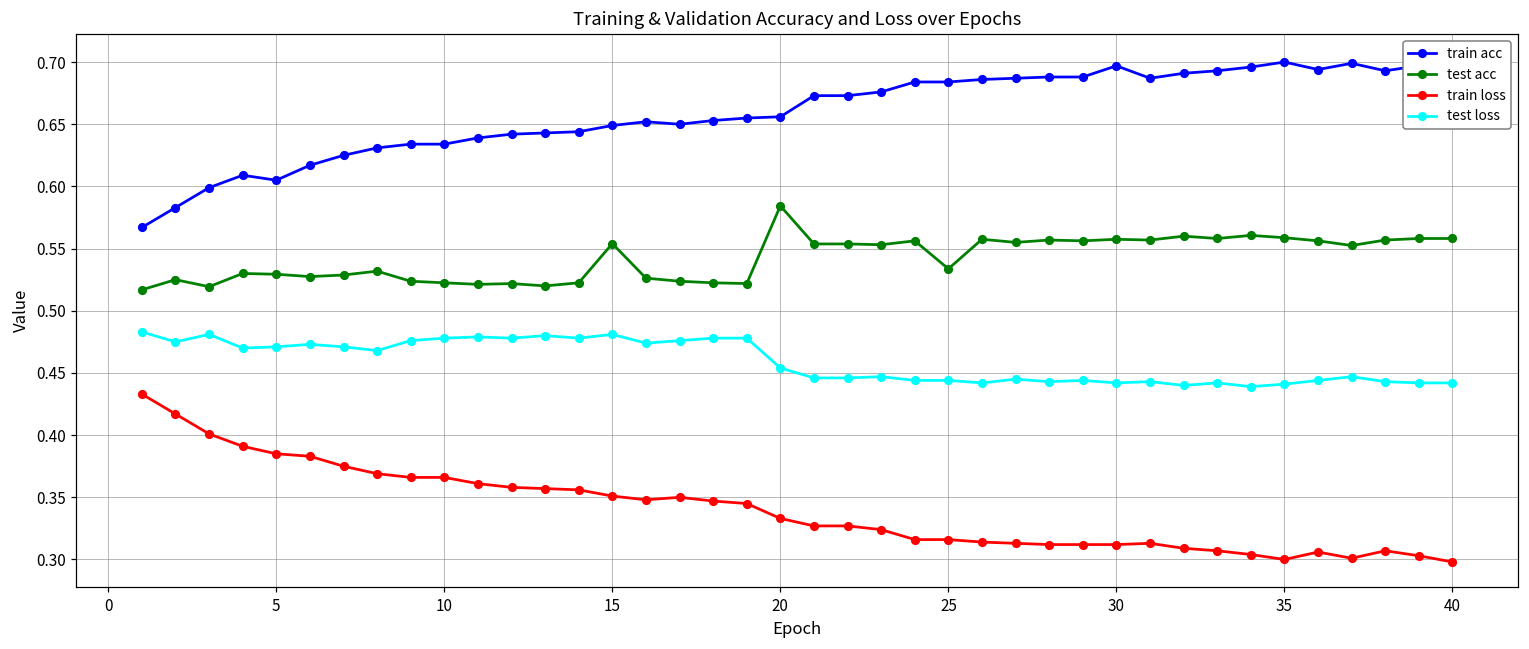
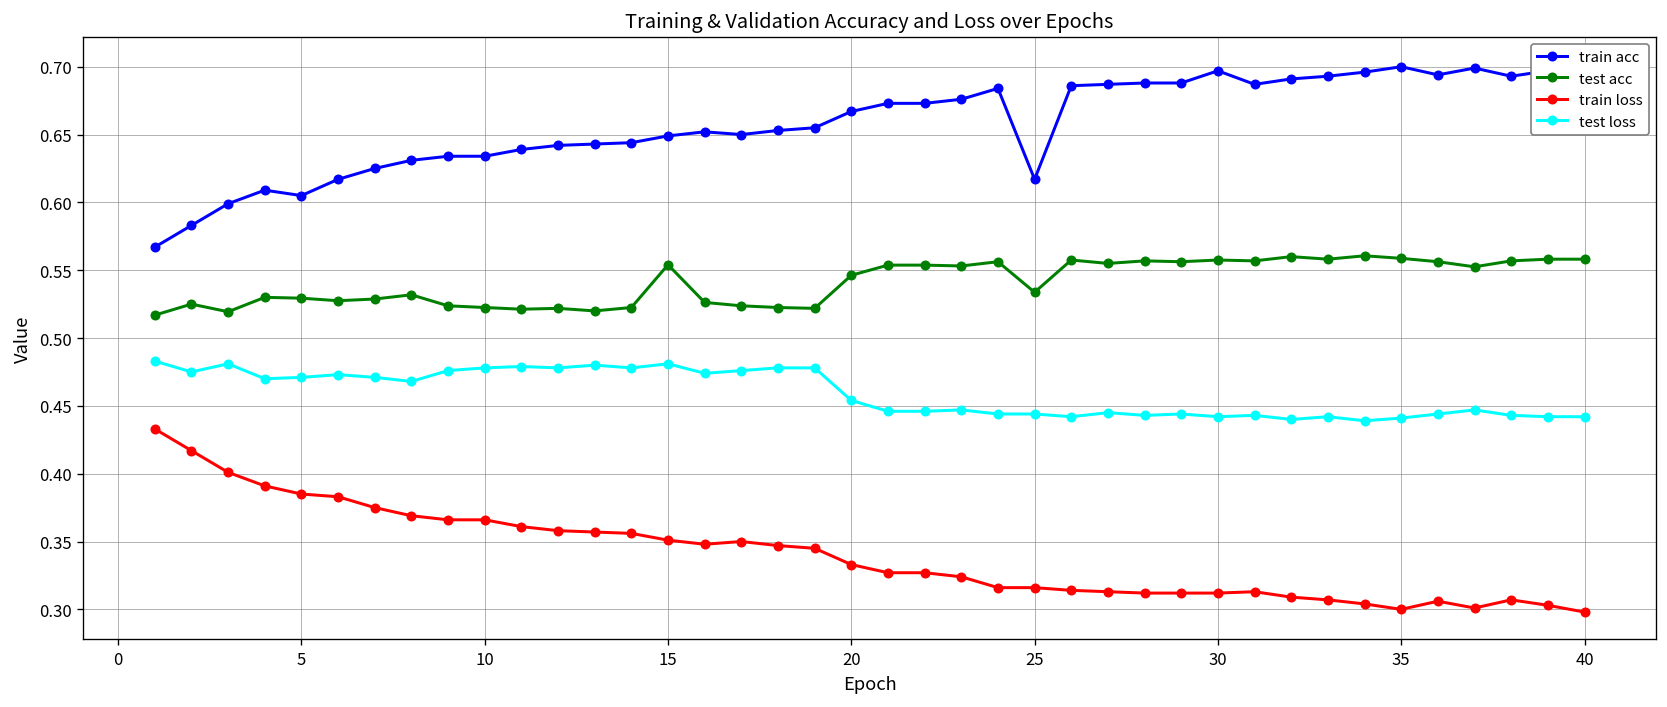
train acc, 20: 0.656 -> 0.667
test acc, 20: 0.584 -> 0.546
train acc, 25: 0.684 -> 0.617
